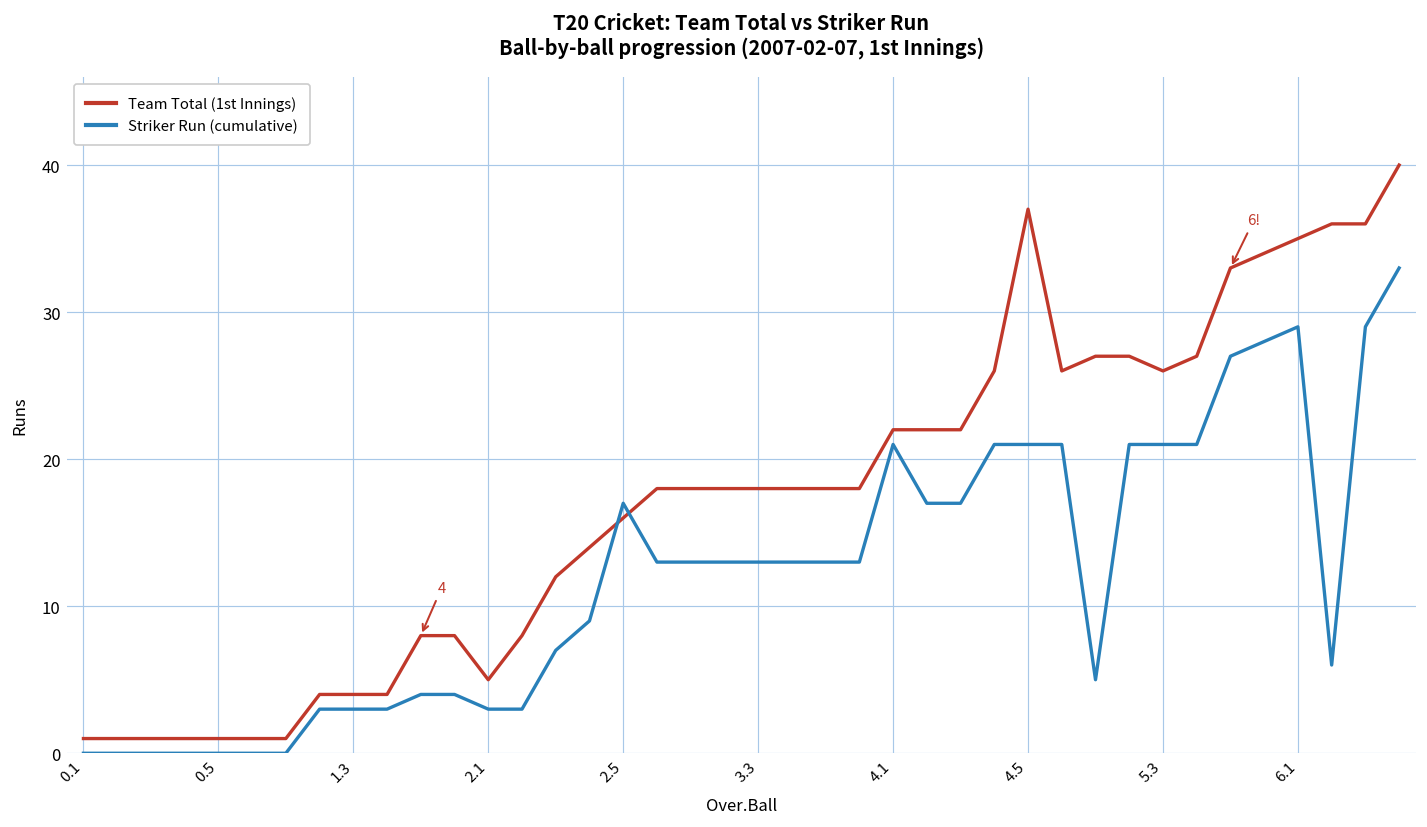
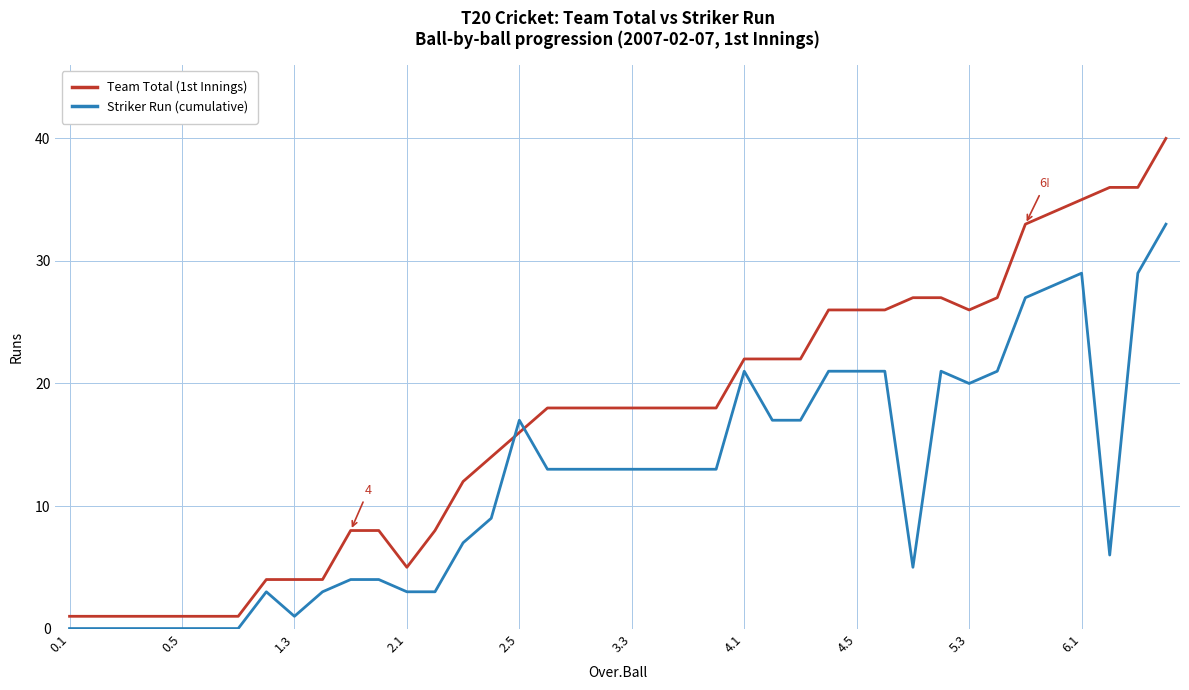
Striker Run (cumulative), 1.3: 3 -> 1
Team Total (1st Innings), 4.5: 37 -> 26
Striker Run (cumulative), 5.3: 21 -> 20
